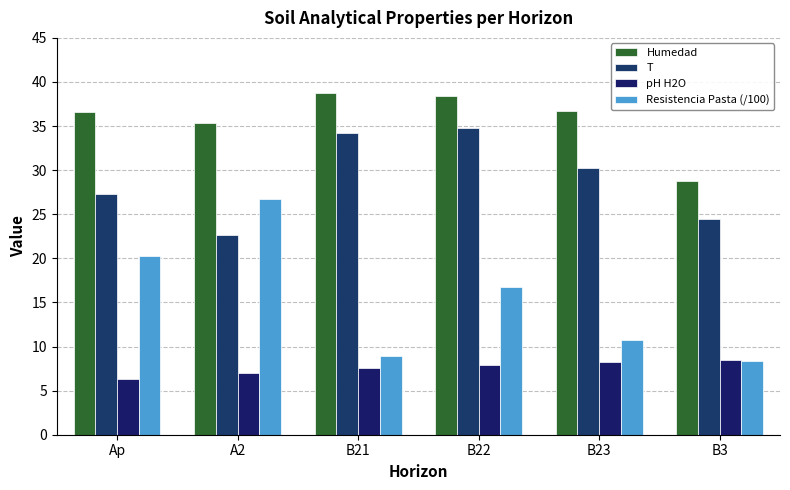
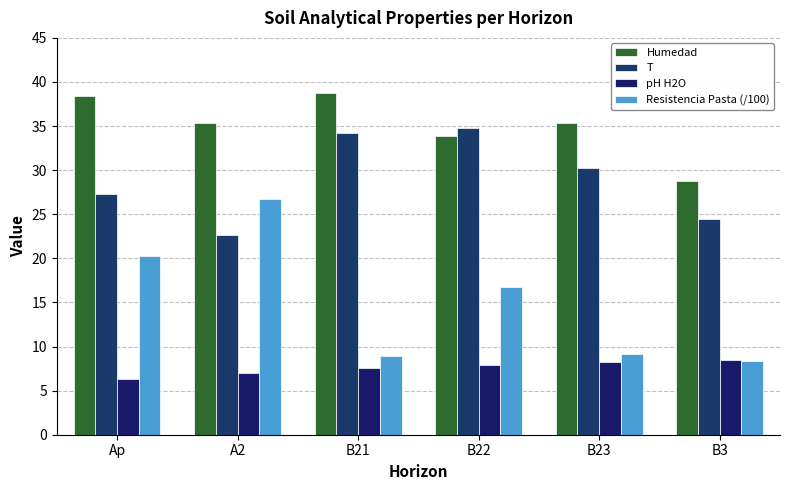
Humedad, Ap: 37 -> 38
Humedad, B22: 38 -> 34
Humedad, B23: 37 -> 35
Resistencia Pasta (/100), B23: 11 -> 9
